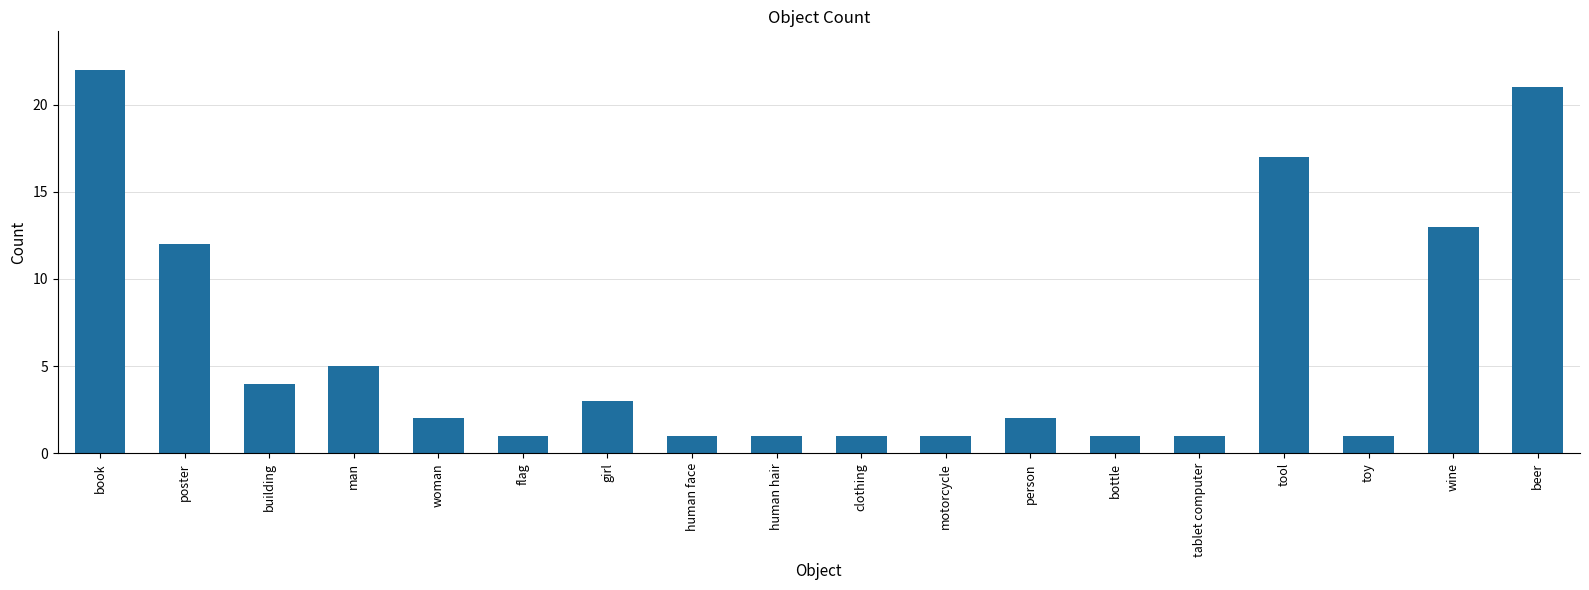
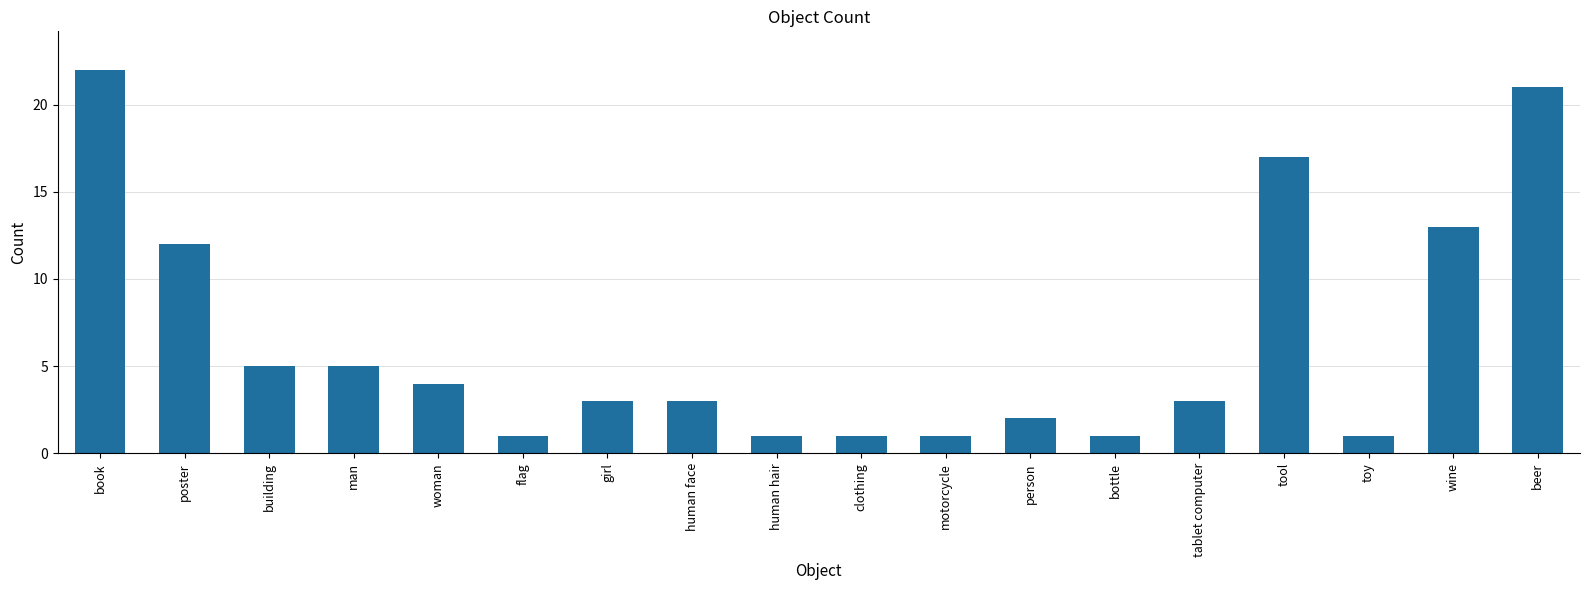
building: 4 -> 5
woman: 2 -> 4
human face: 1 -> 3
tablet computer: 1 -> 3
